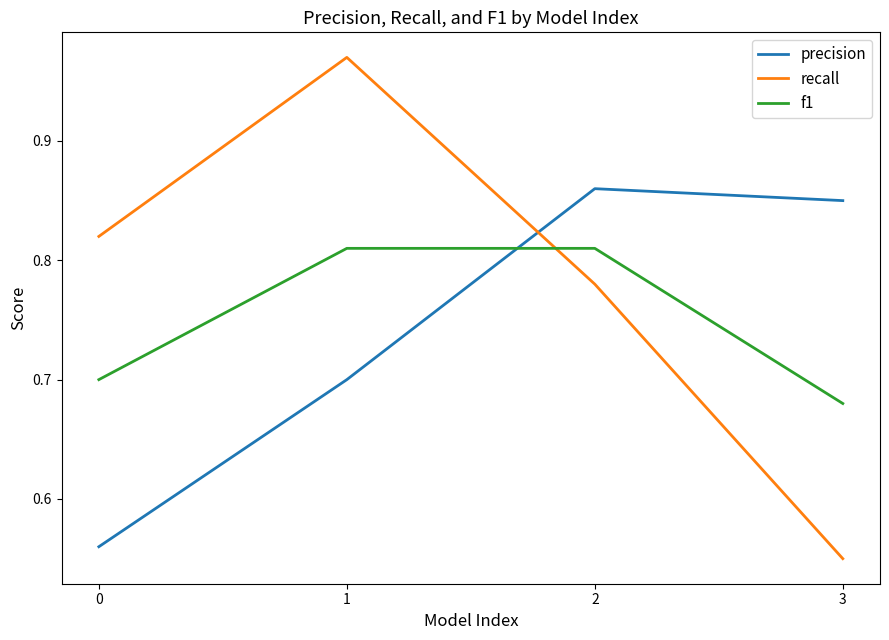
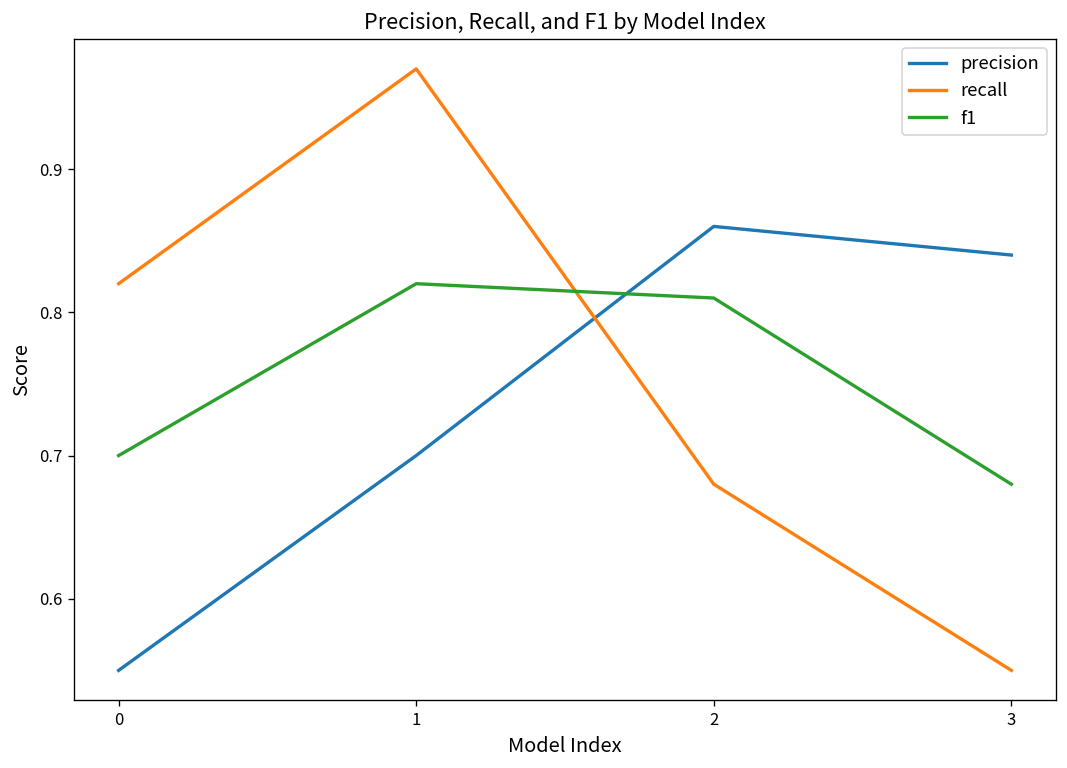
precision, 0: 0.56 -> 0.55
f1, 1: 0.81 -> 0.82
recall, 2: 0.78 -> 0.68
precision, 3: 0.85 -> 0.84
